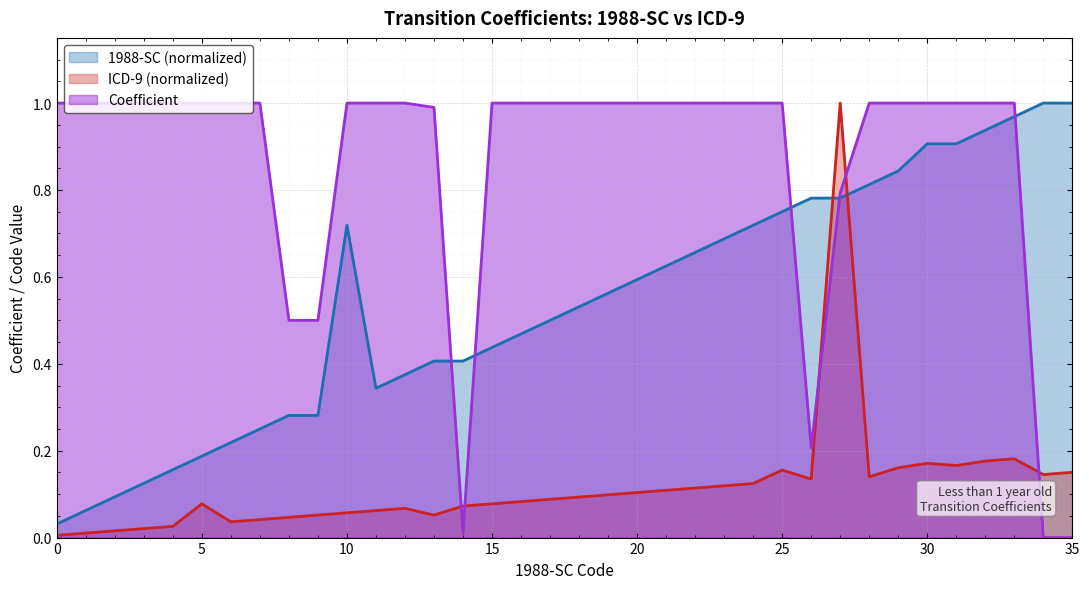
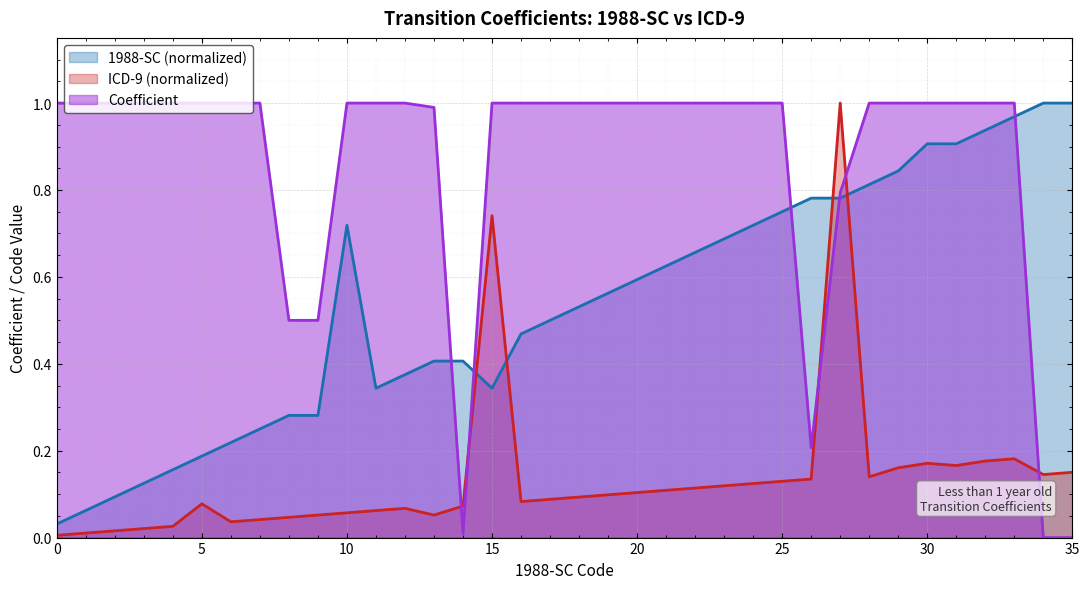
1988-SC (normalized), 15: 0.44 -> 0.34
ICD-9 (normalized), 15: 0.08 -> 0.74
ICD-9 (normalized), 25: 0.16 -> 0.13
